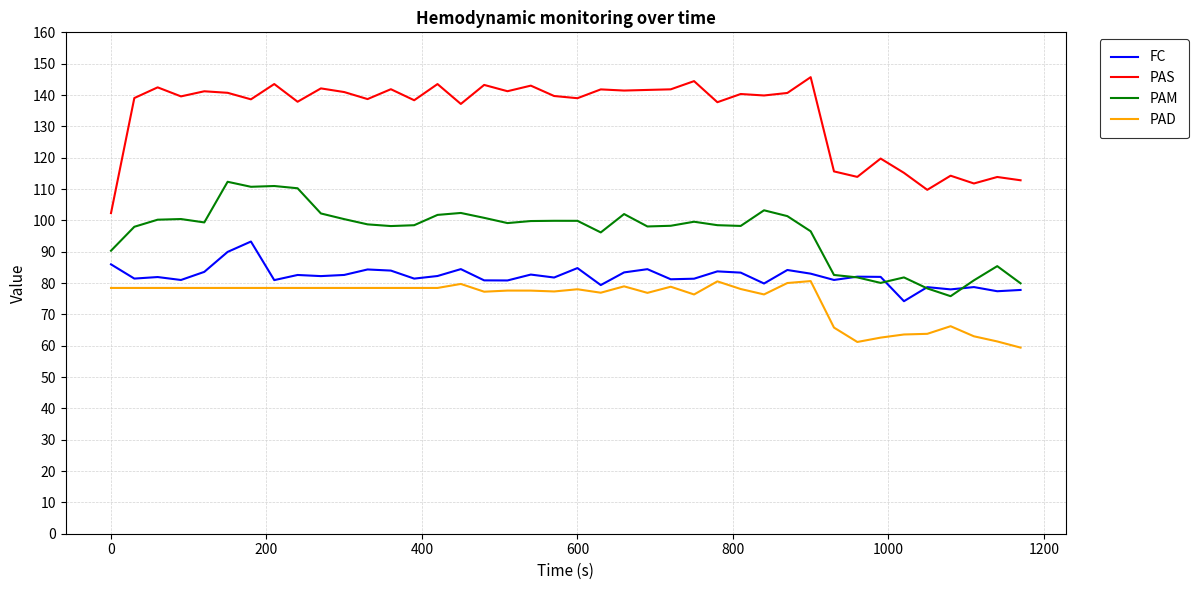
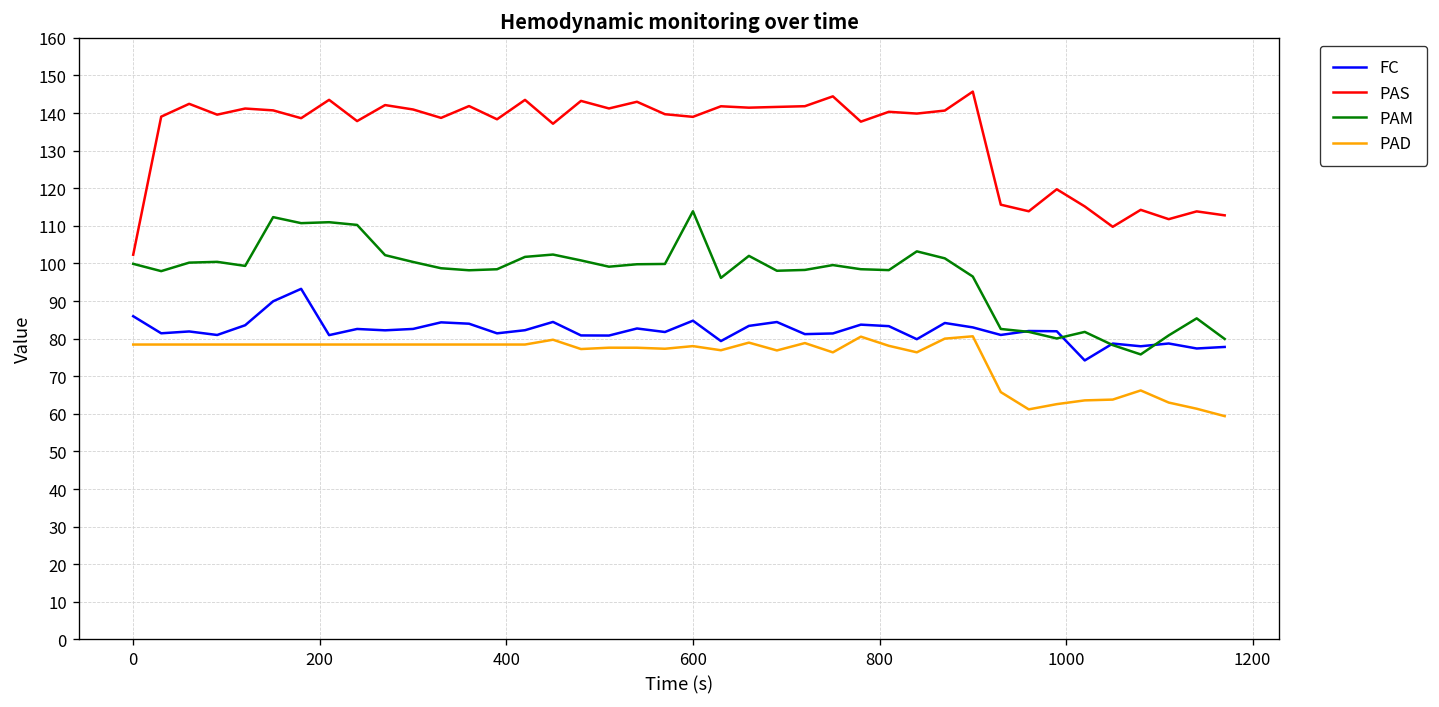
PAM, 0: 90 -> 100
PAM, 600: 100 -> 114
